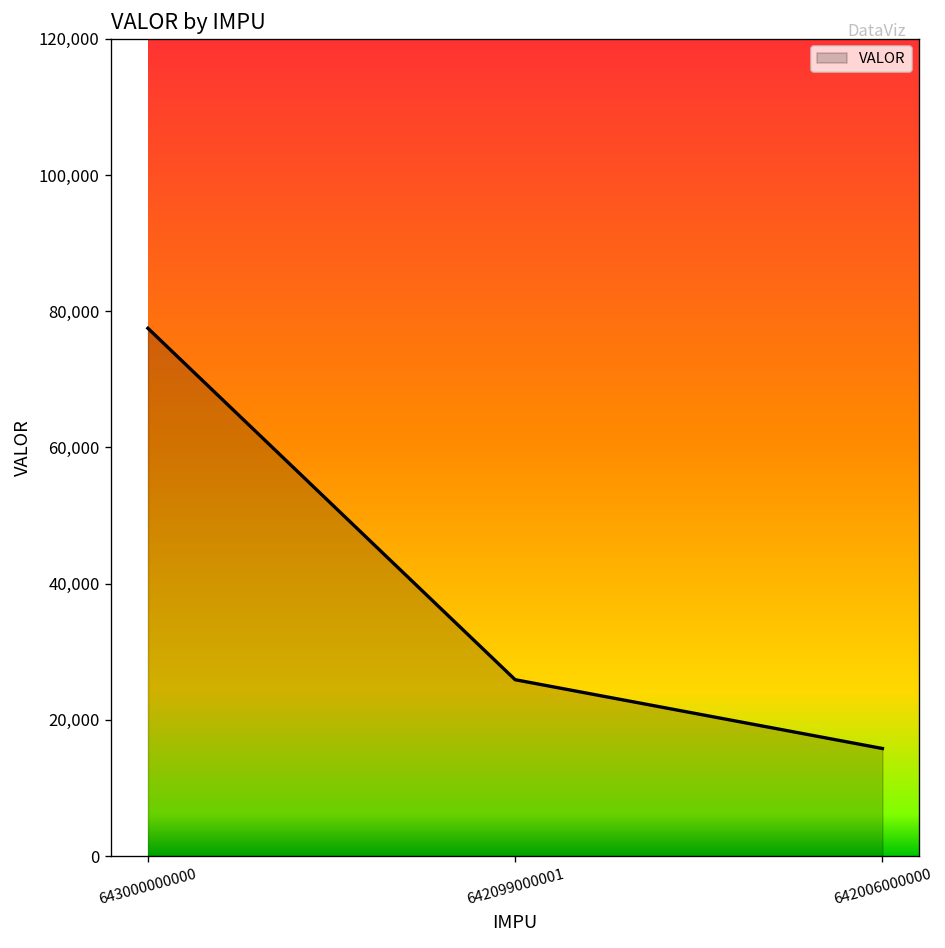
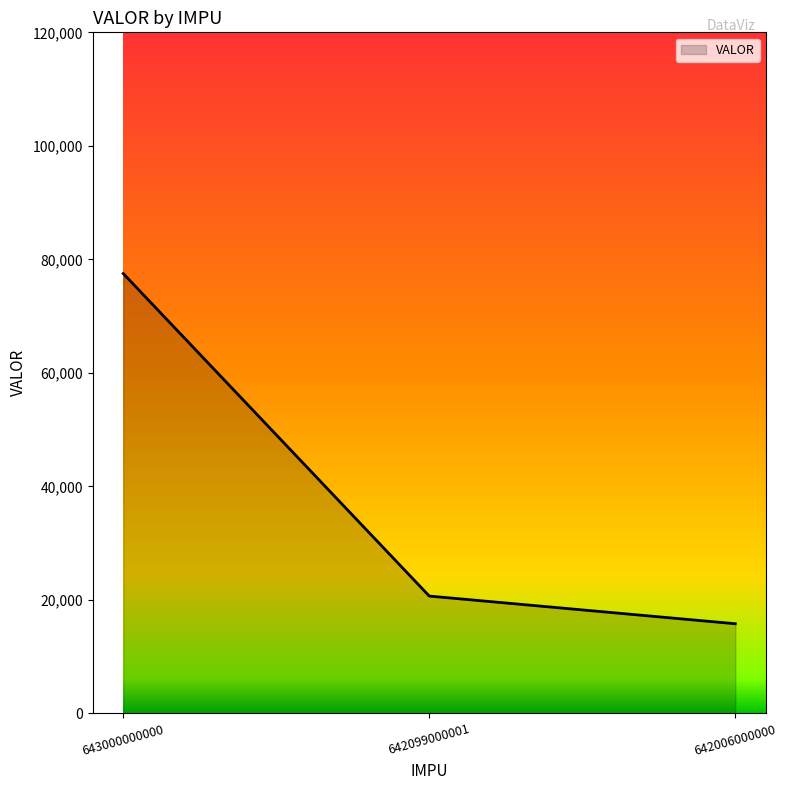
642099000001: 26,000 -> 21,000
